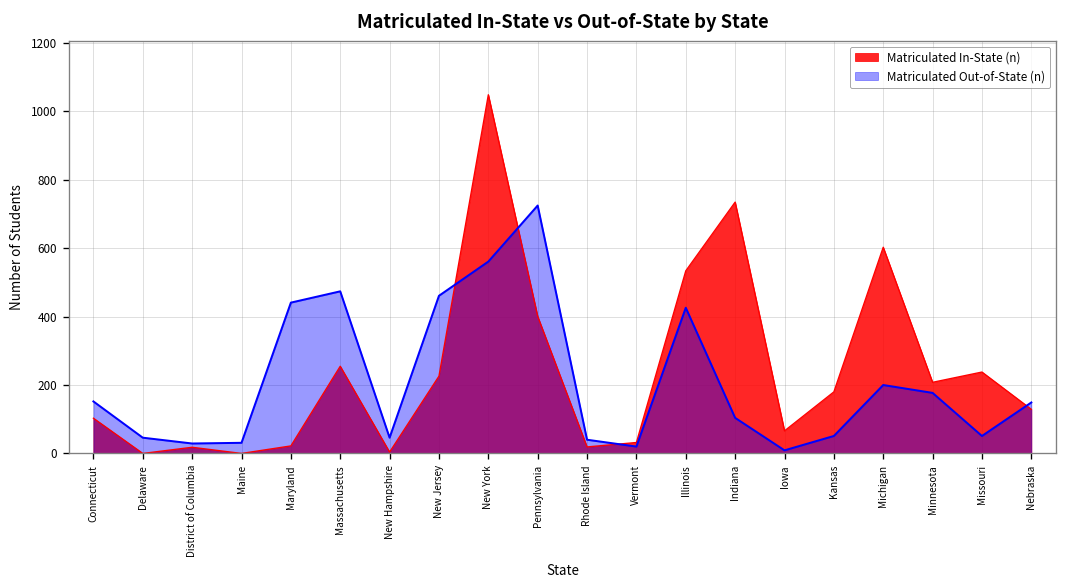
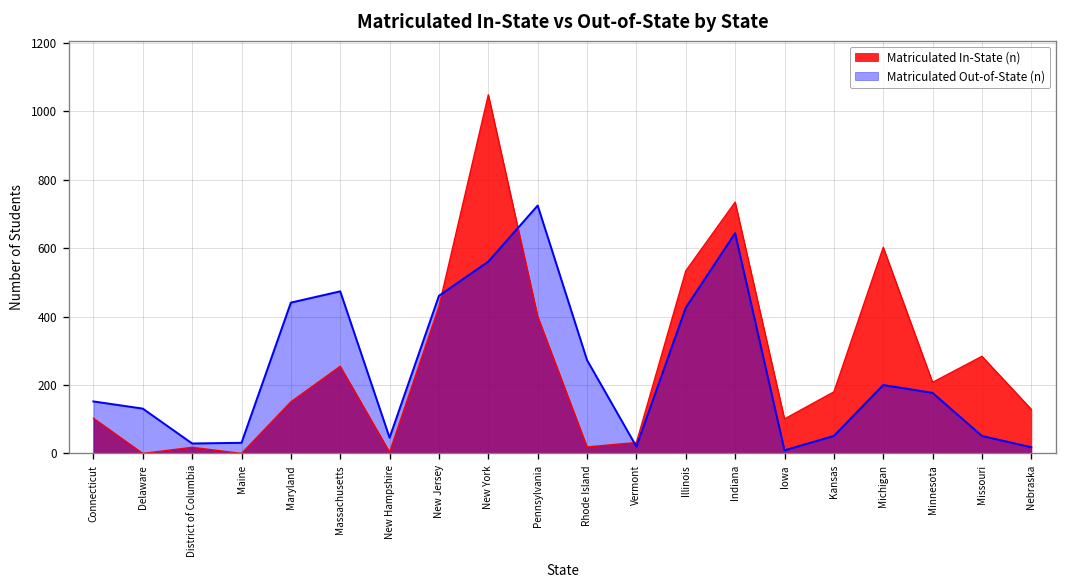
Matriculated Out-of-State (n), Delaware: 50 -> 130
Matriculated In-State (n), Maryland: 20 -> 150
Matriculated In-State (n), New Jersey: 230 -> 430
Matriculated Out-of-State (n), Rhode Island: 40 -> 270
Matriculated Out-of-State (n), Indiana: 100 -> 640
Matriculated In-State (n), Iowa: 70 -> 100
Matriculated In-State (n), Missouri: 240 -> 280
Matriculated Out-of-State (n), Nebraska: 150 -> 20
